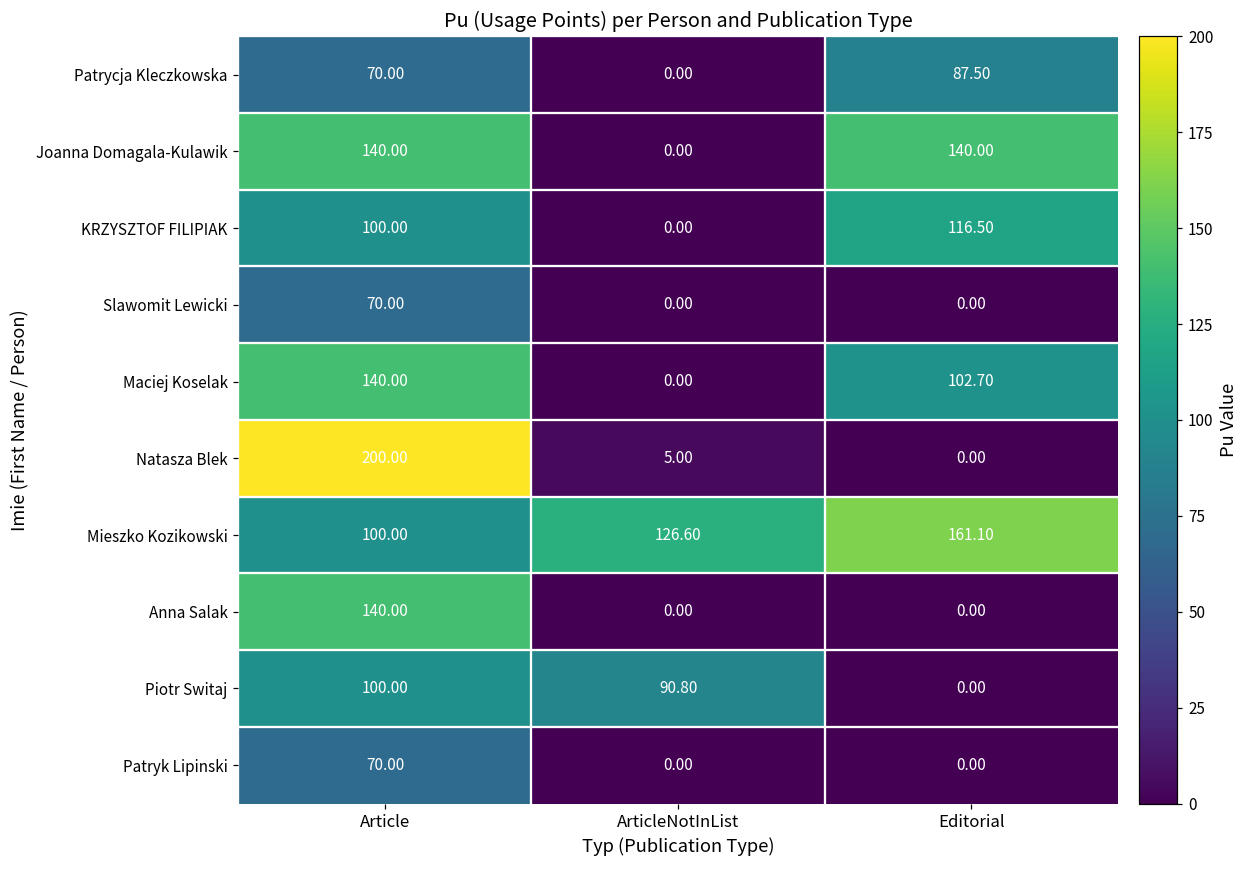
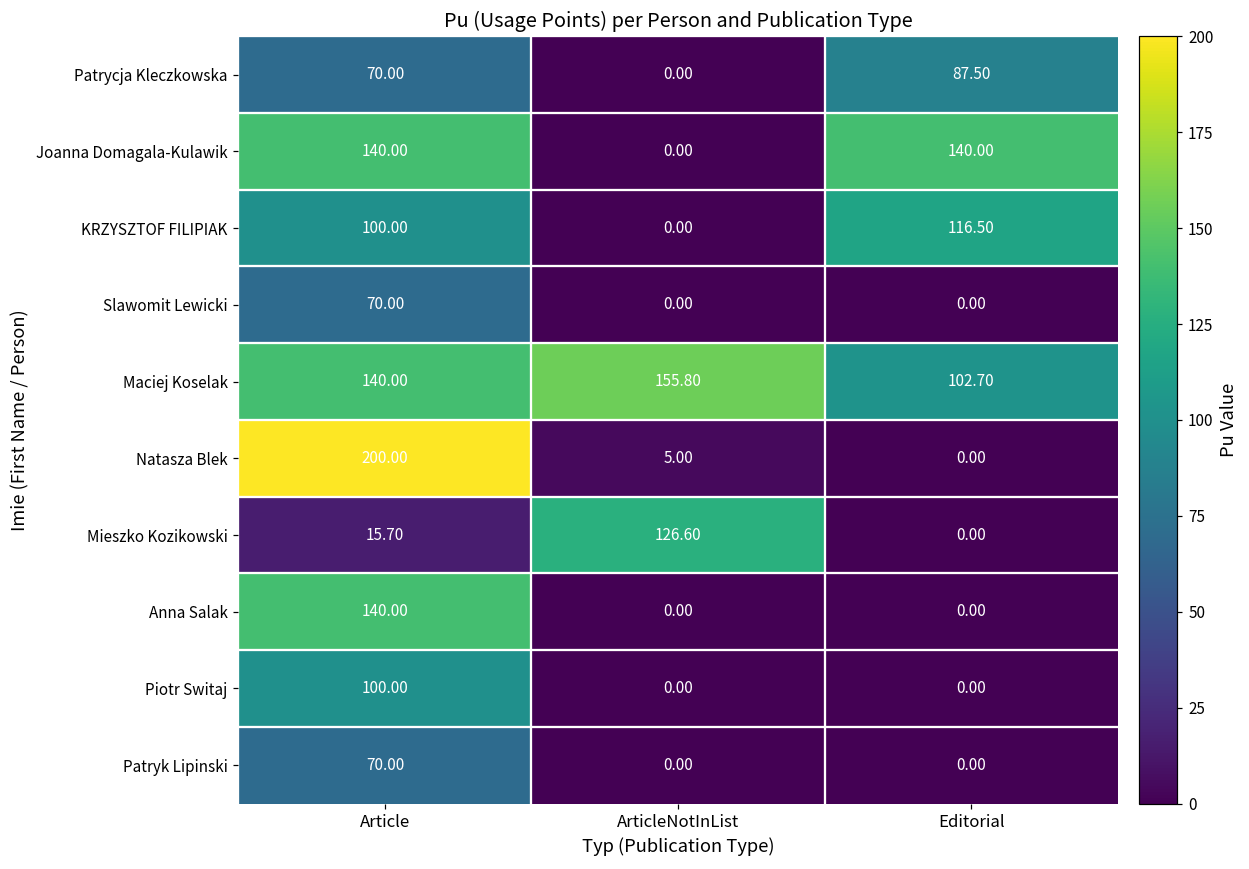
Maciej Koselak, ArticleNotInList: 0.00 -> 155.80
Mieszko Kozikowski, Article: 100.00 -> 15.70
Mieszko Kozikowski, Editorial: 161.10 -> 0.00
Piotr Switaj, ArticleNotInList: 90.80 -> 0.00
